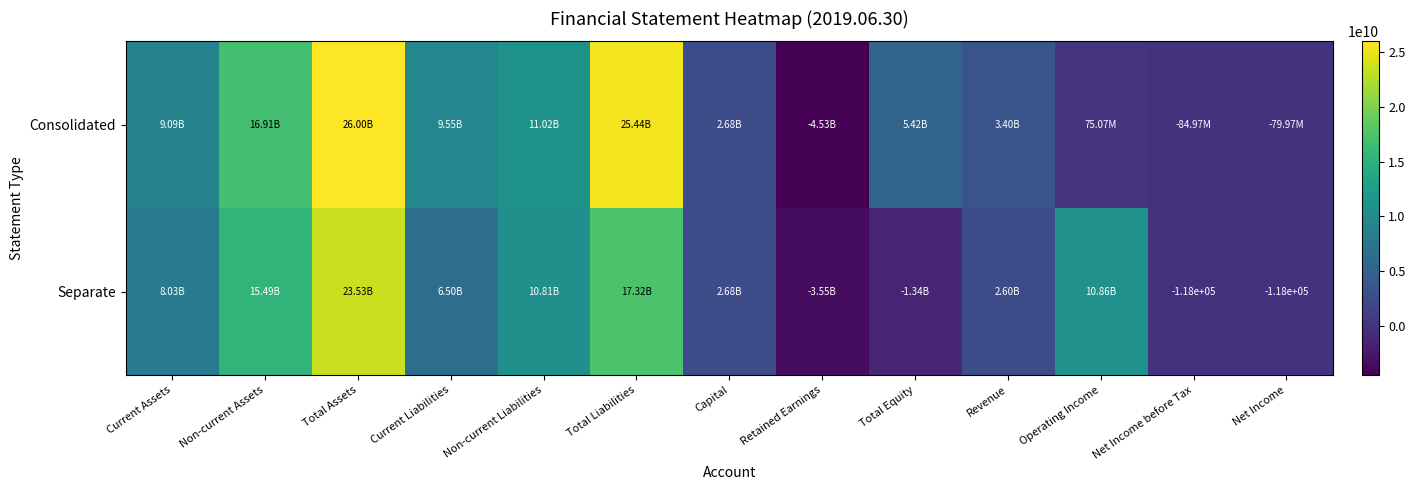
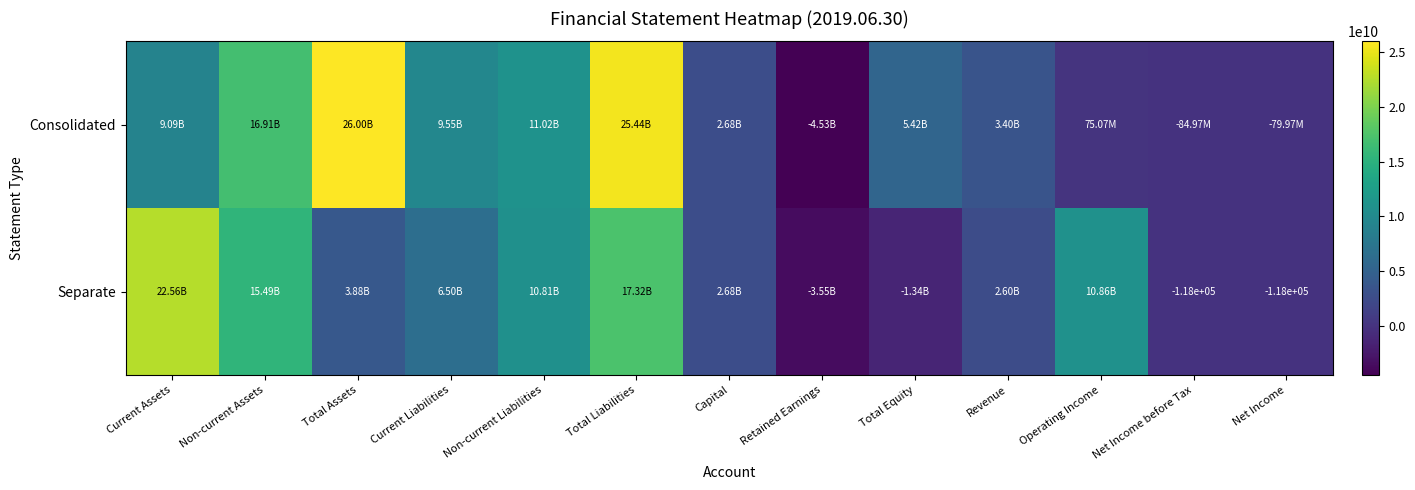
Separate, Current Assets: 8.03B -> 22.56B
Separate, Total Assets: 23.53B -> 3.88B
